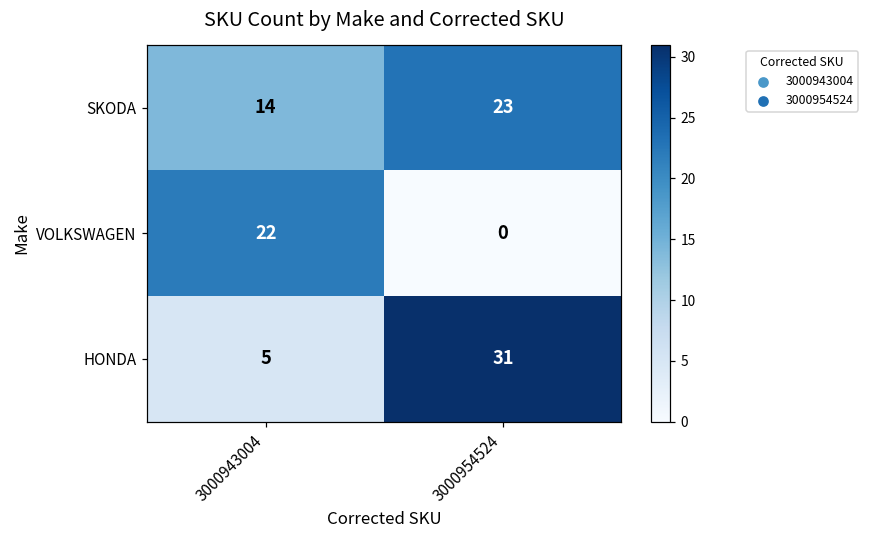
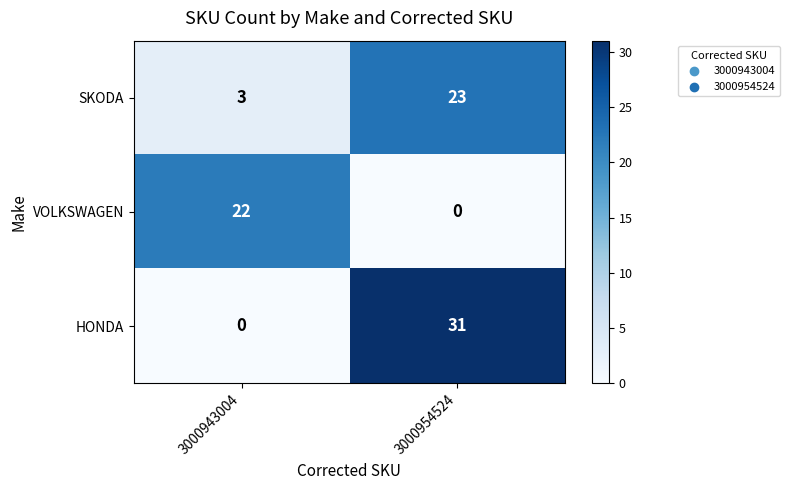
SKODA, 3000943004: 14 -> 3
HONDA, 3000943004: 5 -> 0
